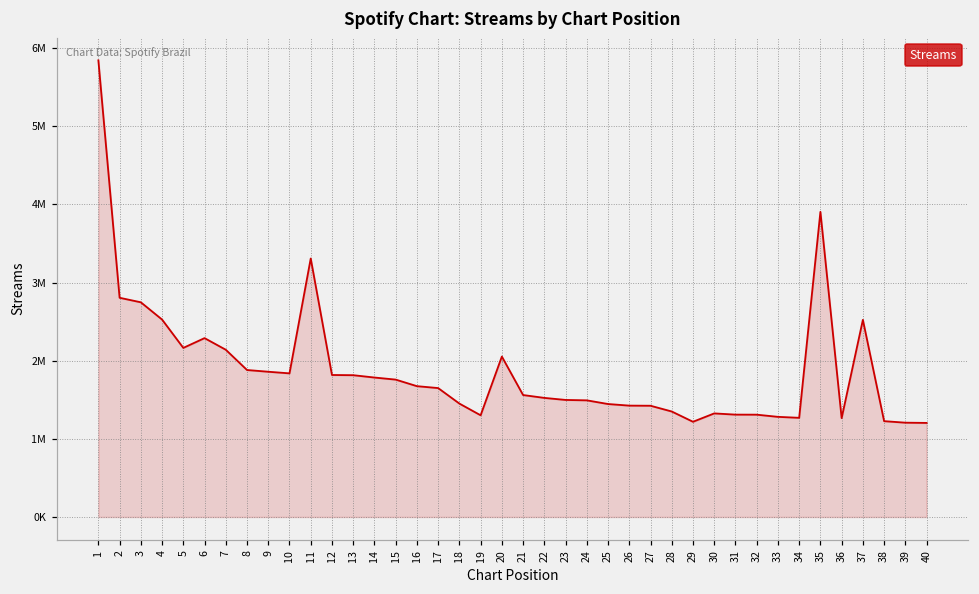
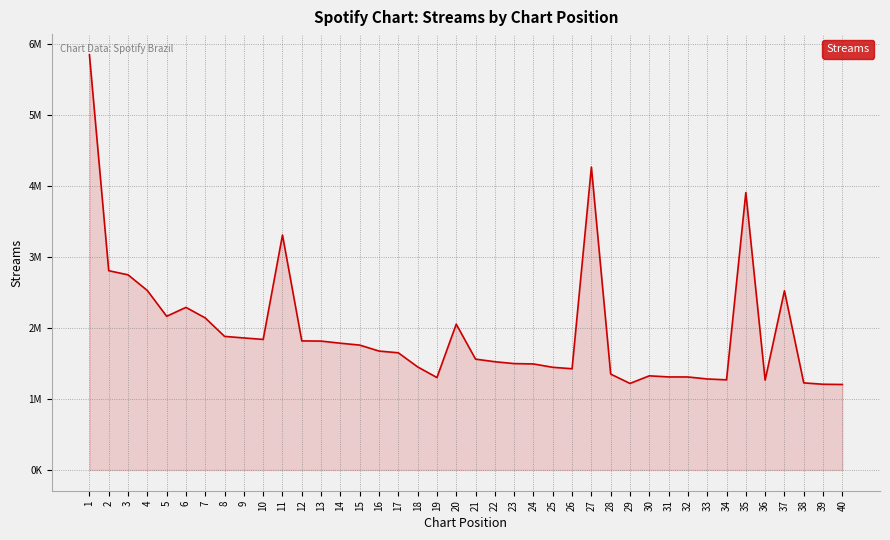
27: 1400000 -> 4300000
